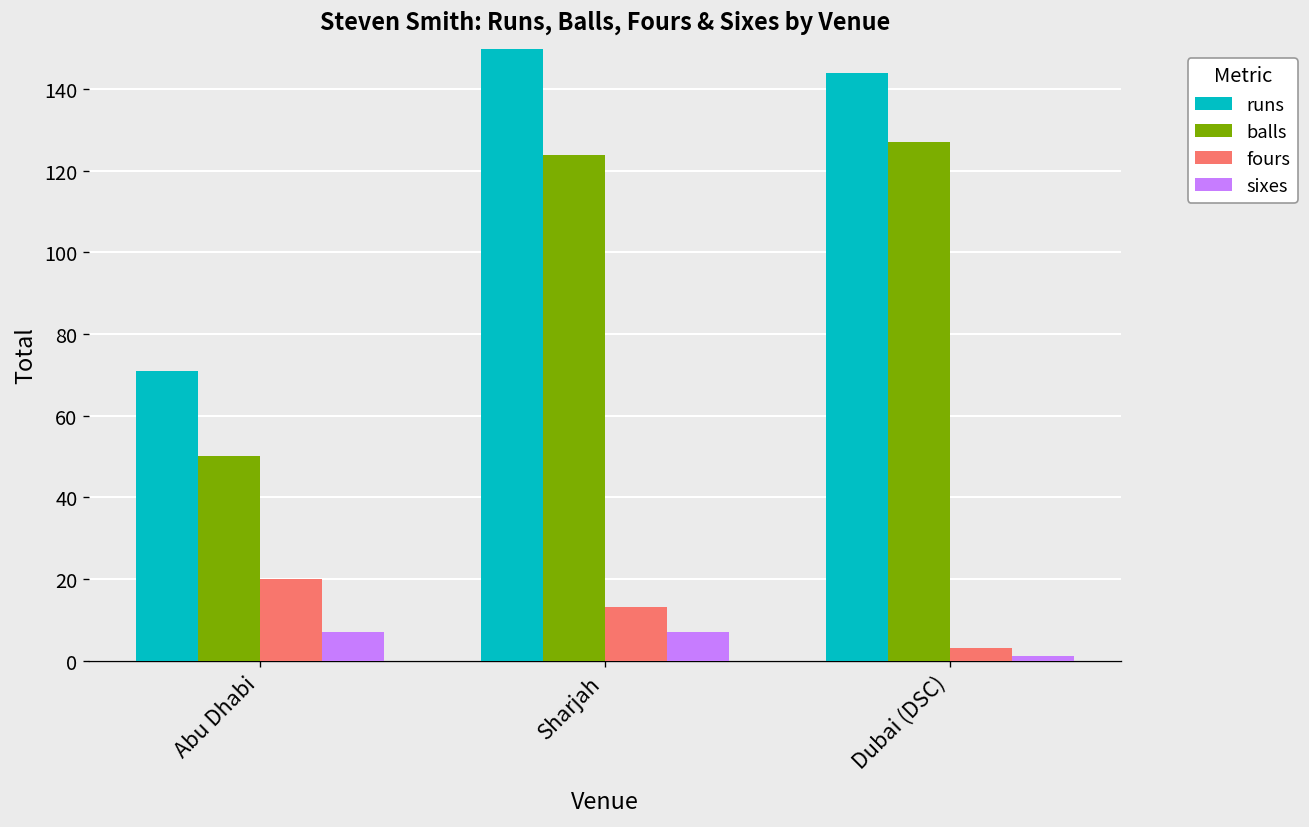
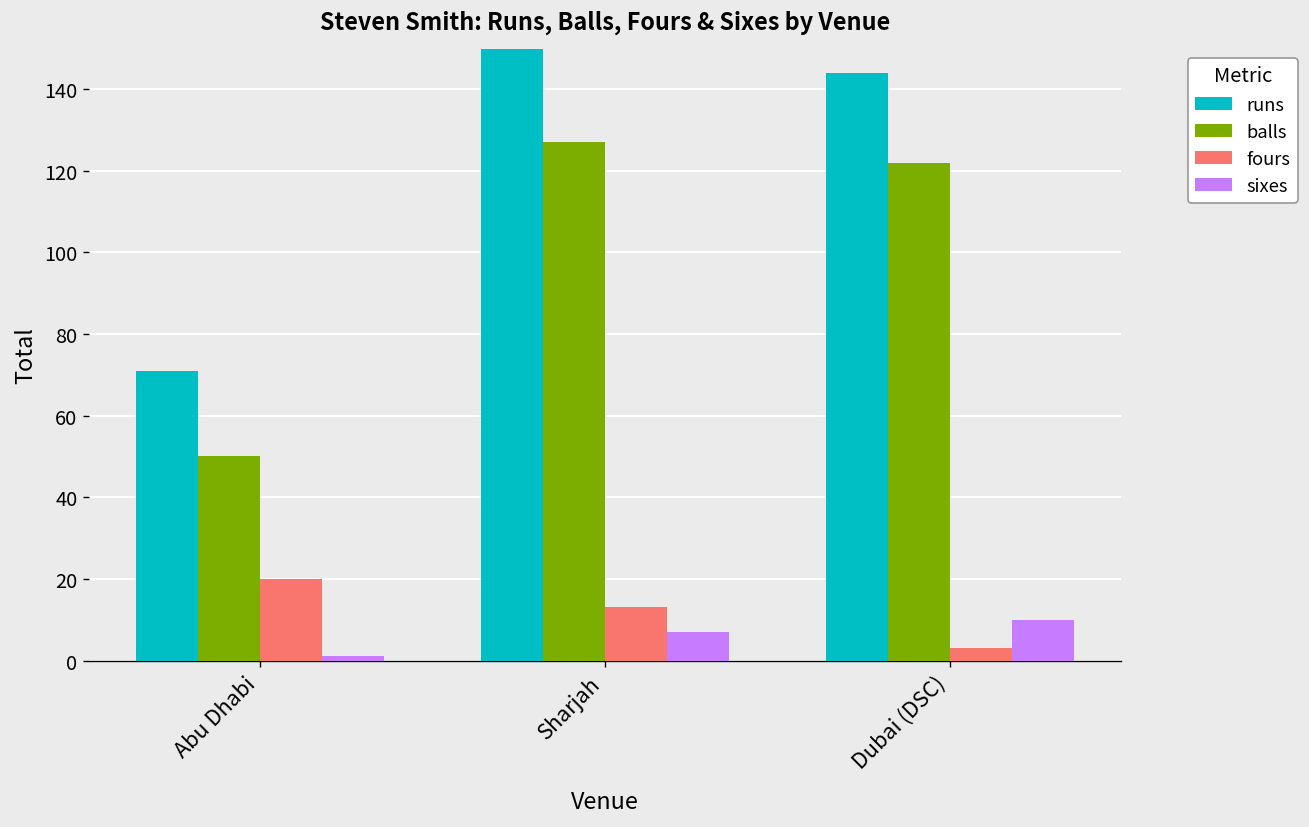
sixes, Abu Dhabi: 7 -> 1
balls, Sharjah: 124 -> 127
balls, Dubai (DSC): 127 -> 122
sixes, Dubai (DSC): 1 -> 10
